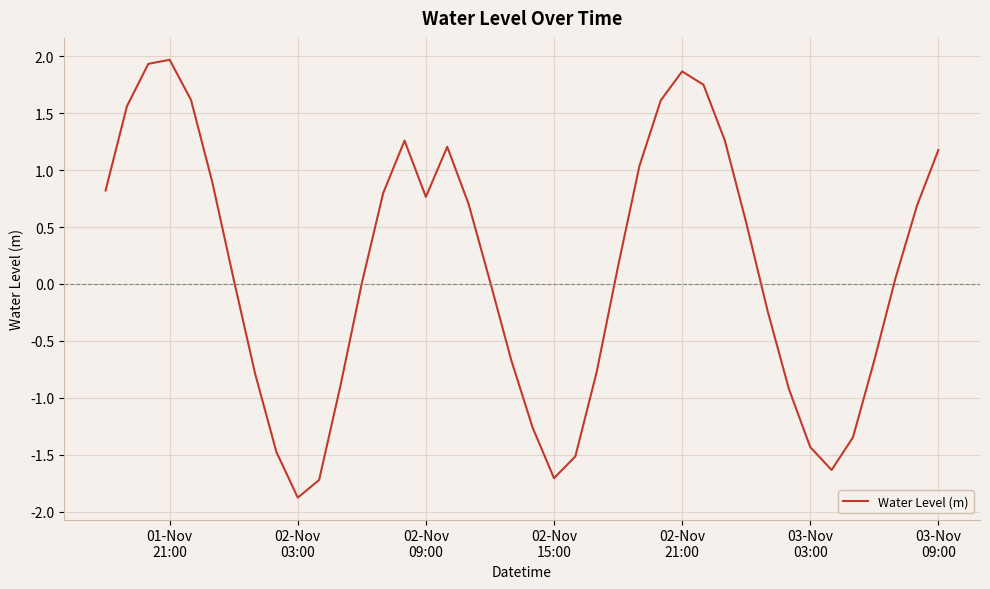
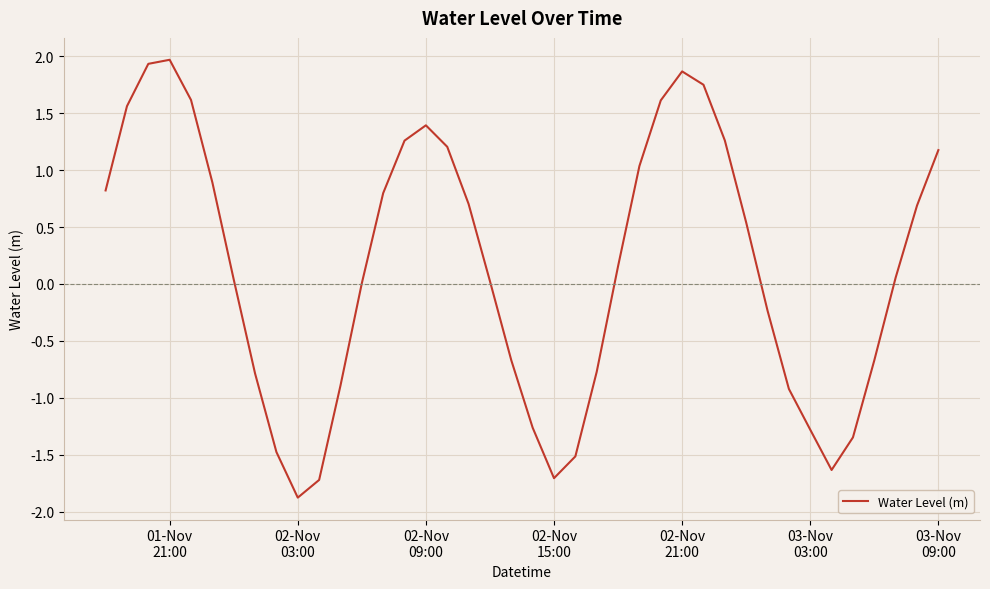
02-Nov 09:00: 0.76 -> 1.39
03-Nov 03:00: -1.43 -> -1.28
